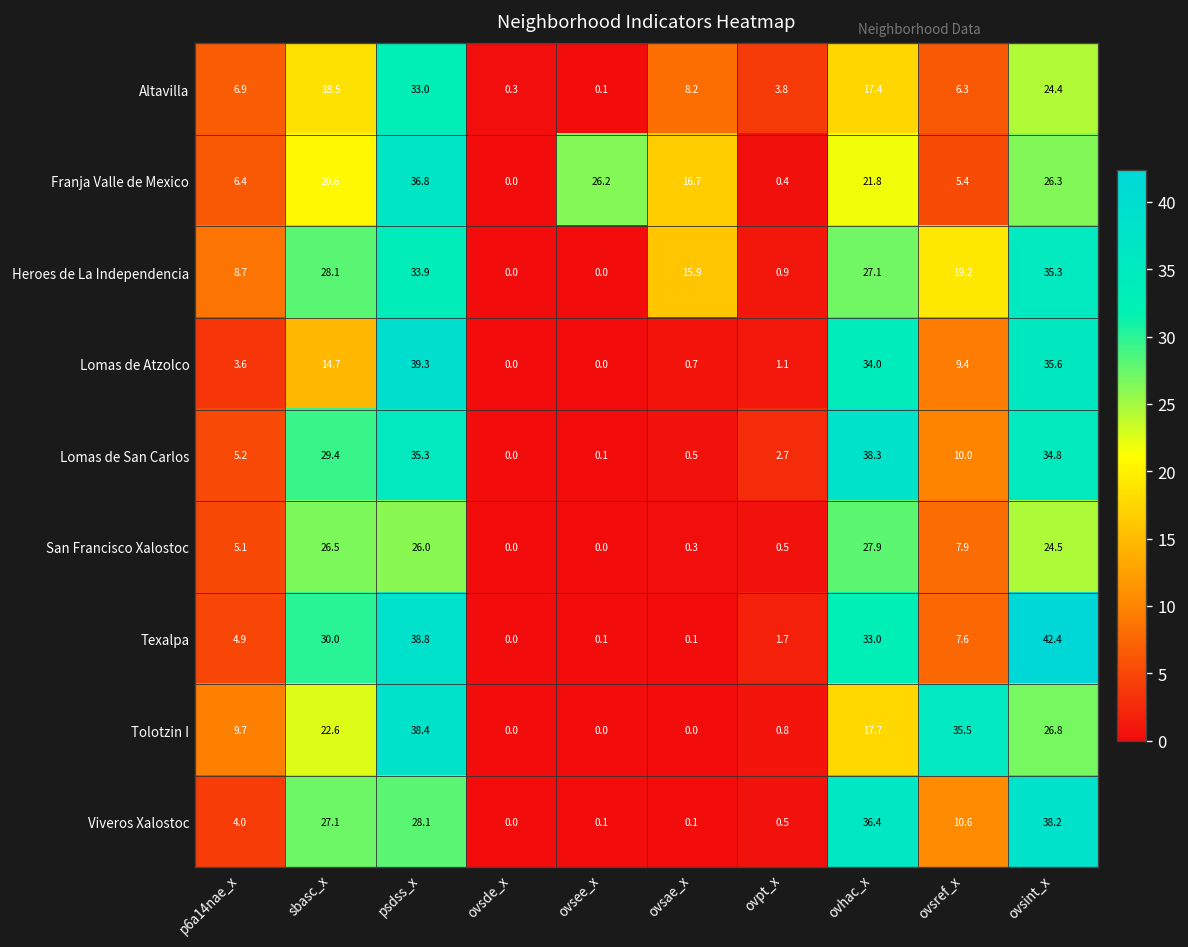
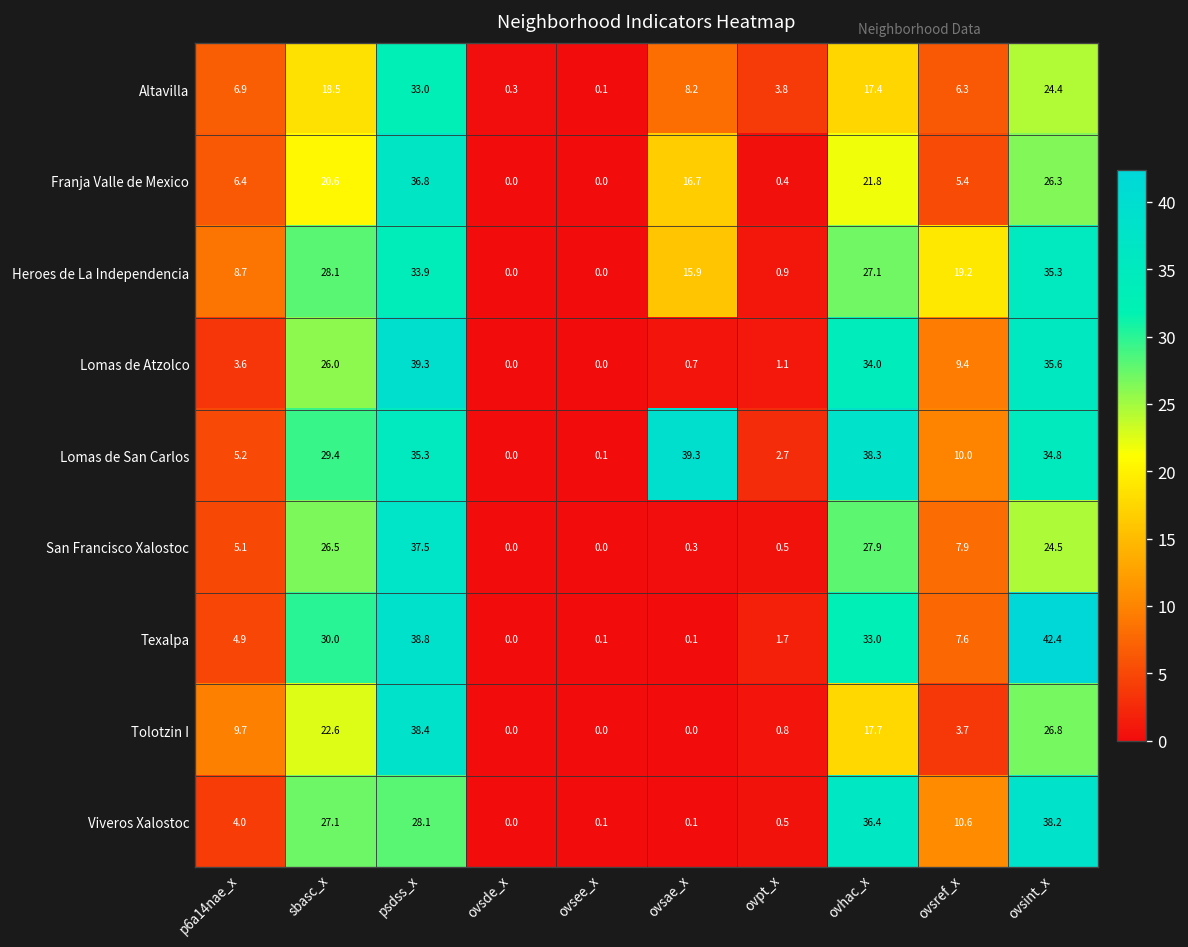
Franja Valle de Mexico, ovsee_x: 26.2 -> 0.0
Lomas de Atzolco, sbasc_x: 14.7 -> 26.0
Lomas de San Carlos, ovsae_x: 0.5 -> 39.3
San Francisco Xalostoc, psdss_x: 26.0 -> 37.5
Tolotzin I, ovsref_x: 35.5 -> 3.7
